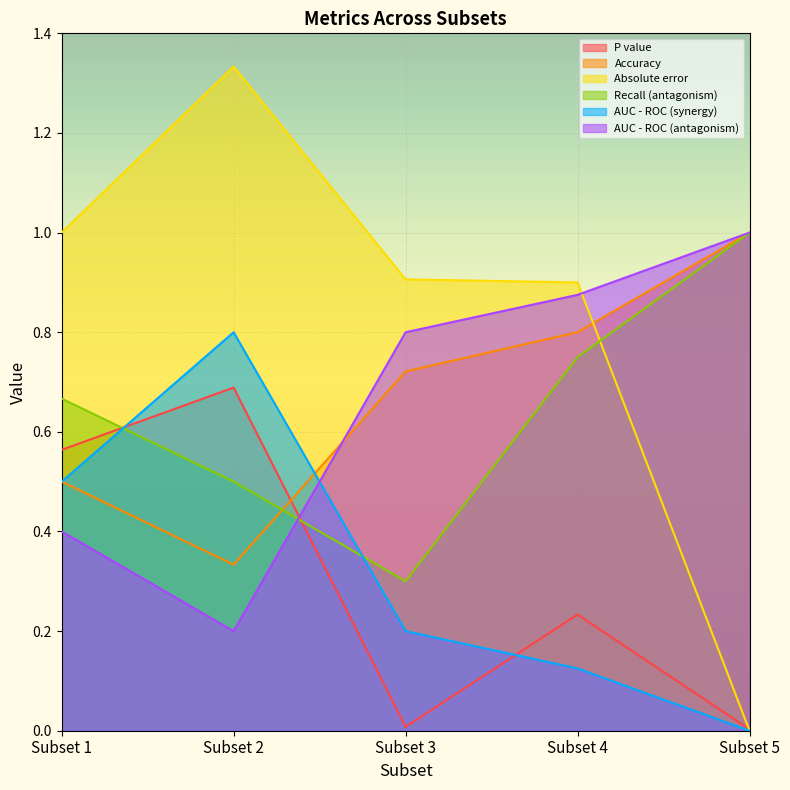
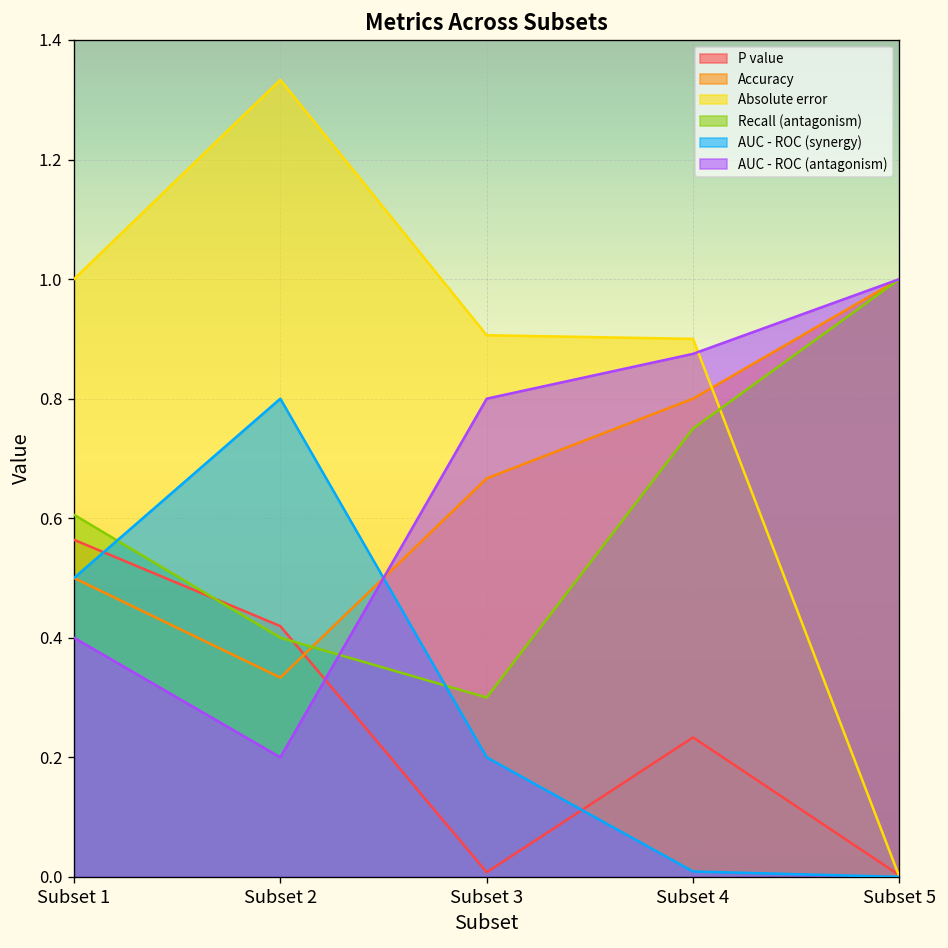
Recall (antagonism), Subset 1: 0.67 -> 0.61
P value, Subset 2: 0.69 -> 0.42
Recall (antagonism), Subset 2: 0.5 -> 0.4
Accuracy, Subset 3: 0.72 -> 0.67
AUC - ROC (synergy), Subset 4: 0.13 -> 0.01
